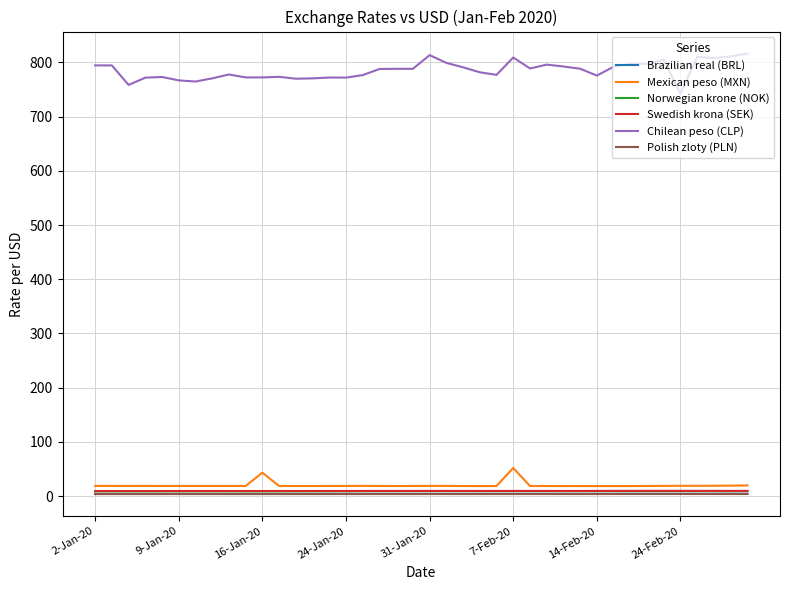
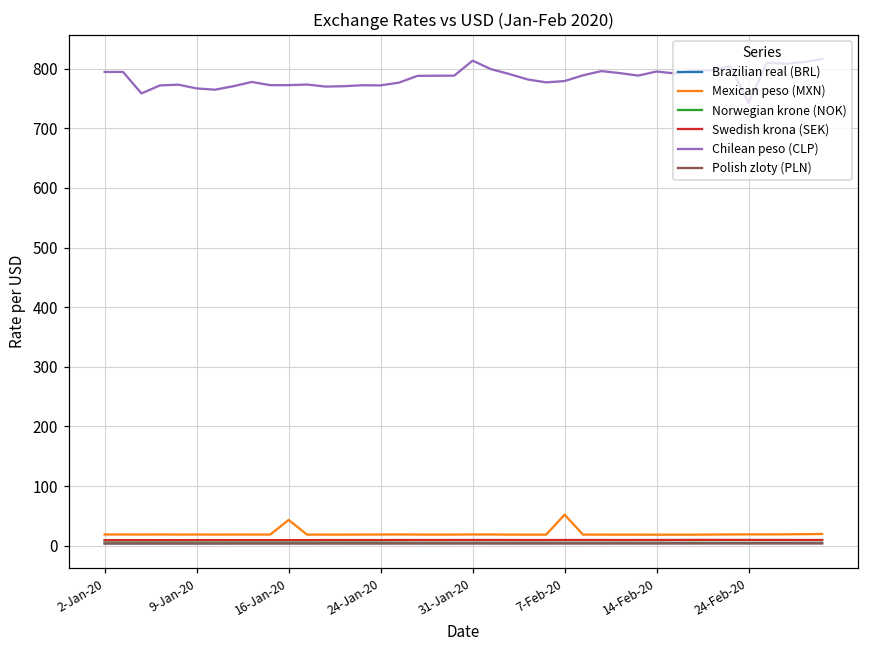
Chilean peso (CLP), 7-Feb-20: 810 -> 780
Chilean peso (CLP), 14-Feb-20: 780 -> 800
